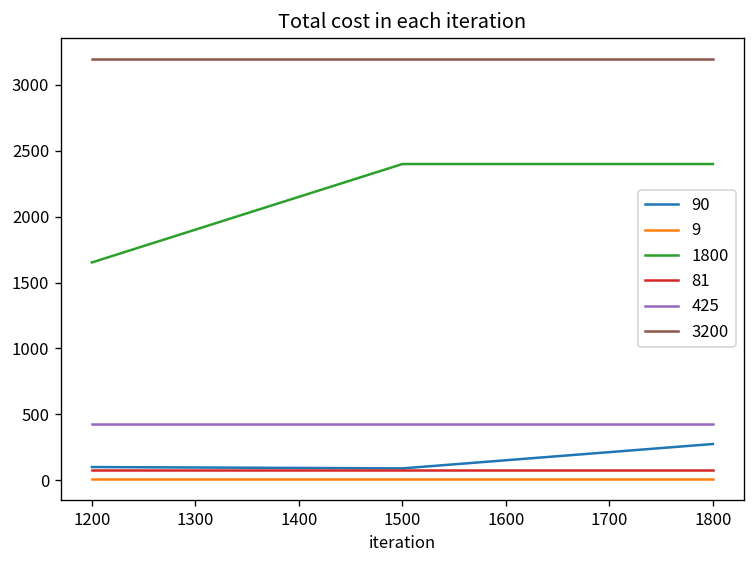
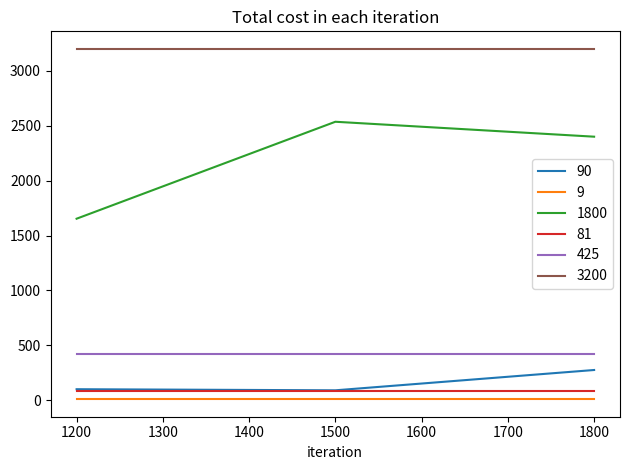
1800, 1500: 2400 -> 2540
